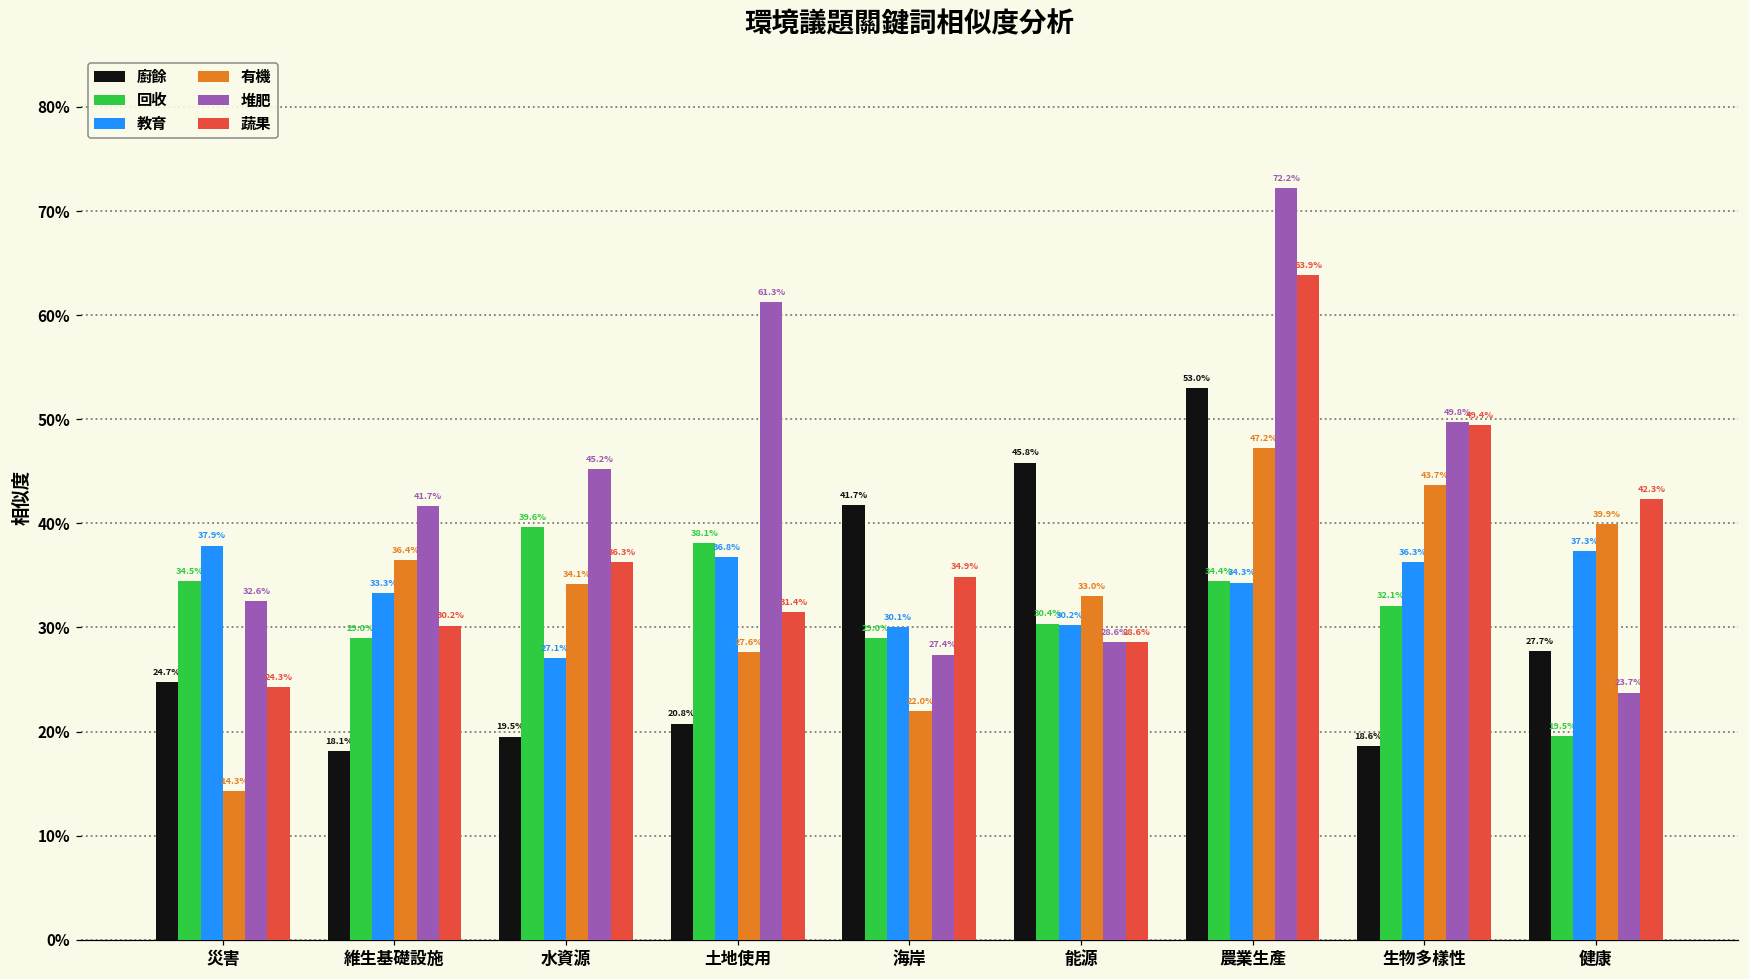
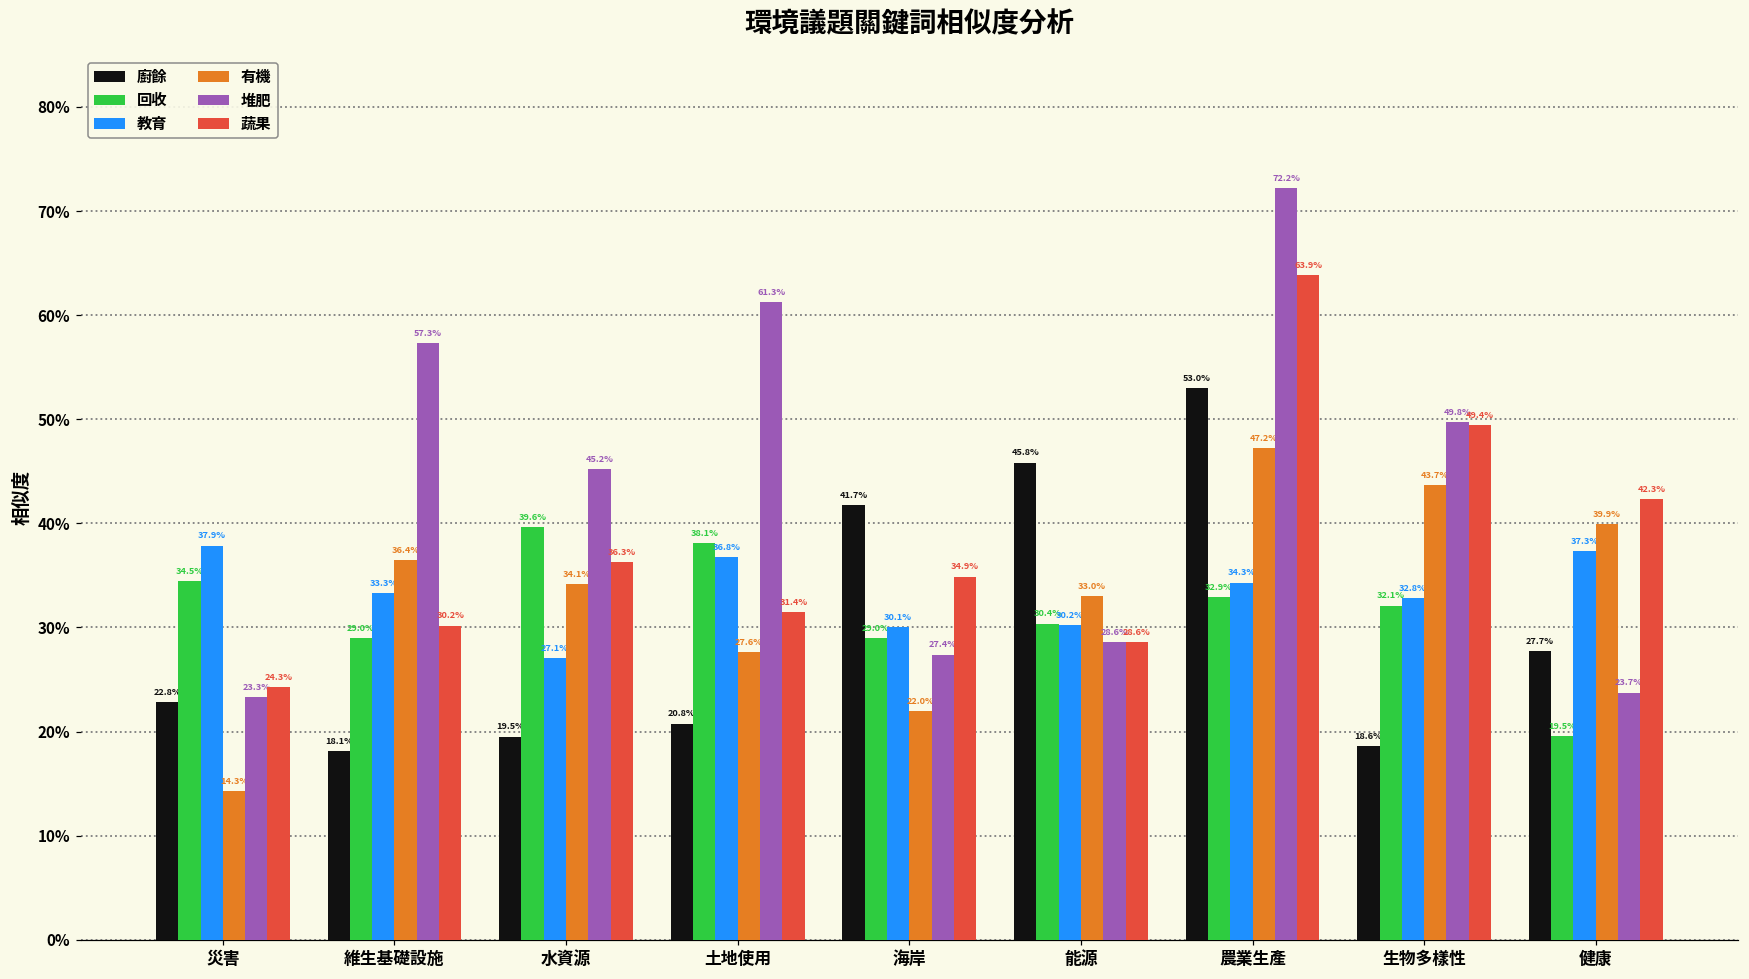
廚餘, 災害: 24.7% -> 22.8%
堆肥, 災害: 32.6% -> 23.3%
堆肥, 維生基礎設施: 41.7% -> 57.3%
回收, 農業生產: 34.4% -> 32.9%
教育, 生物多樣性: 36.3% -> 32.8%
